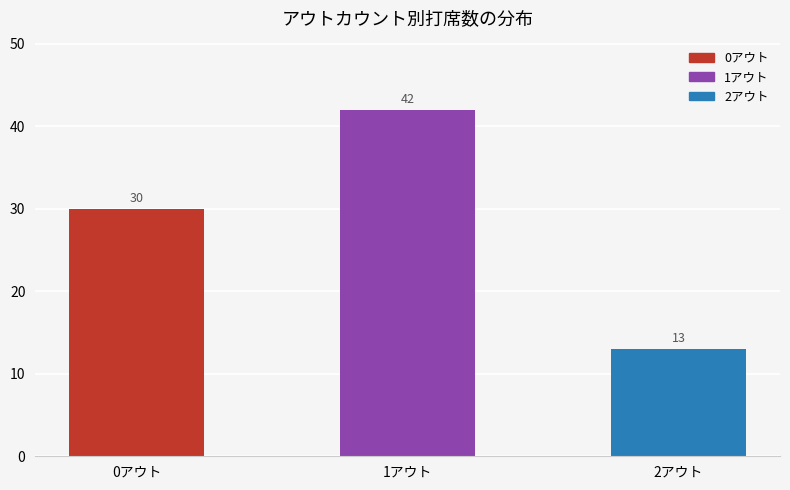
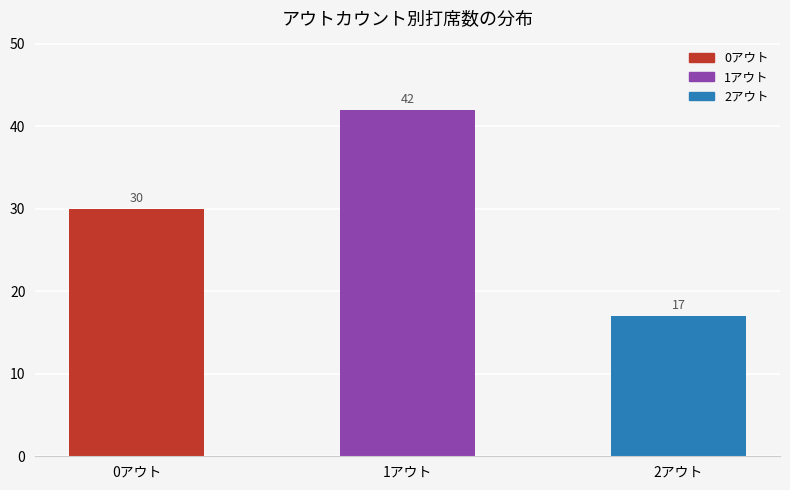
2アウト: 13 -> 17
